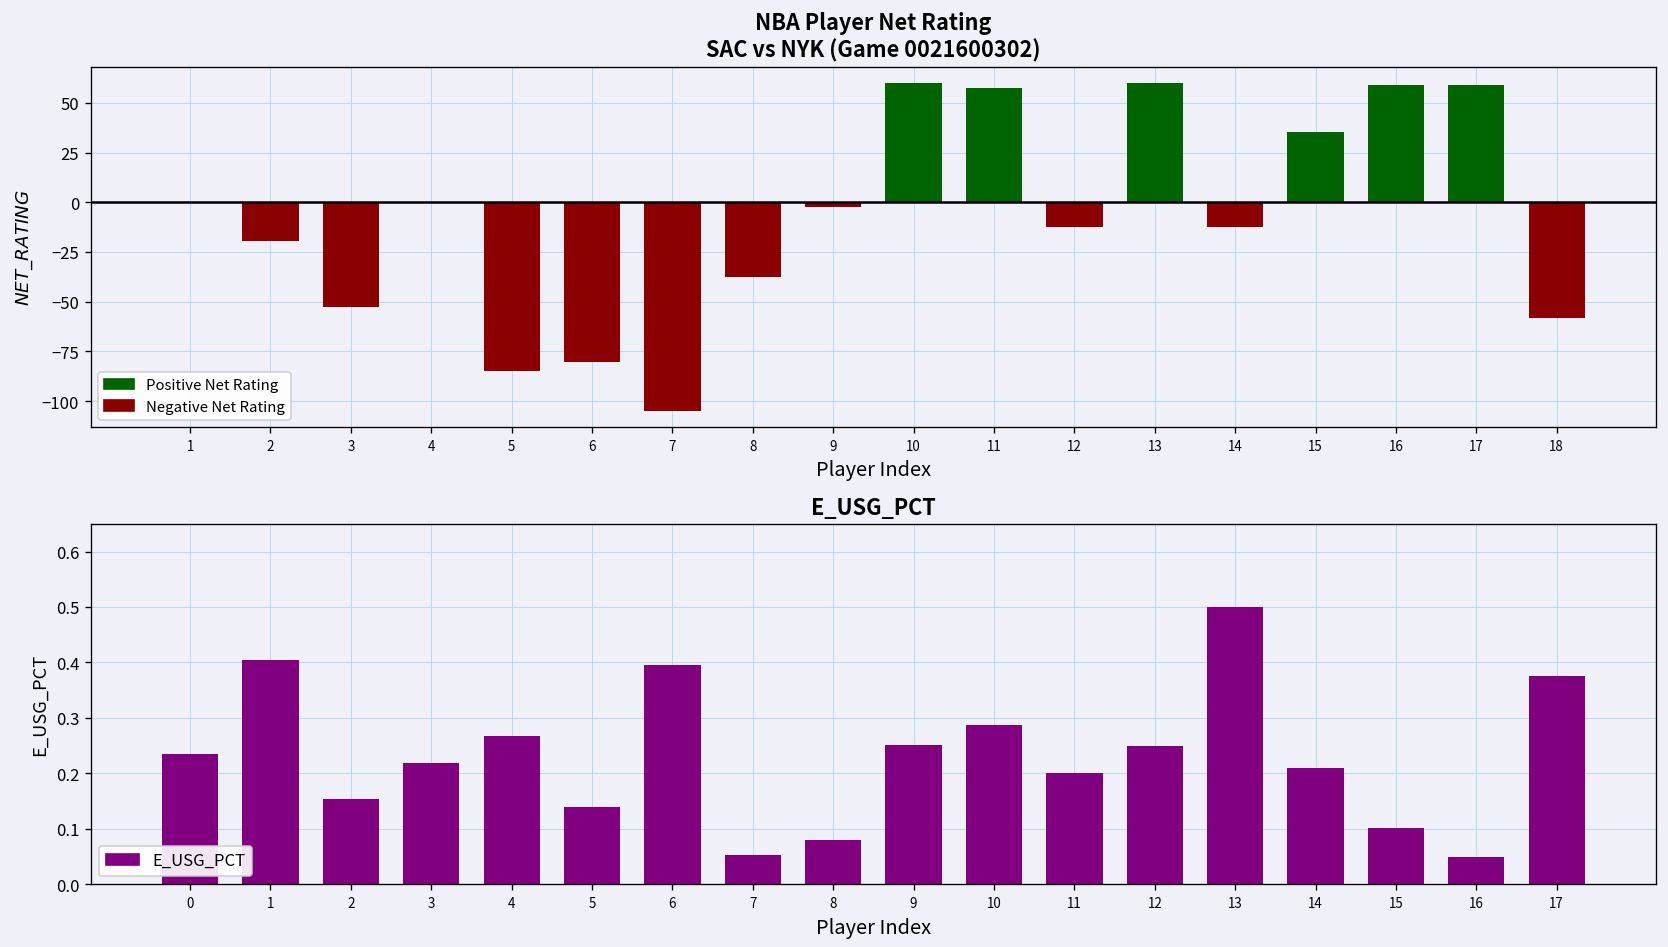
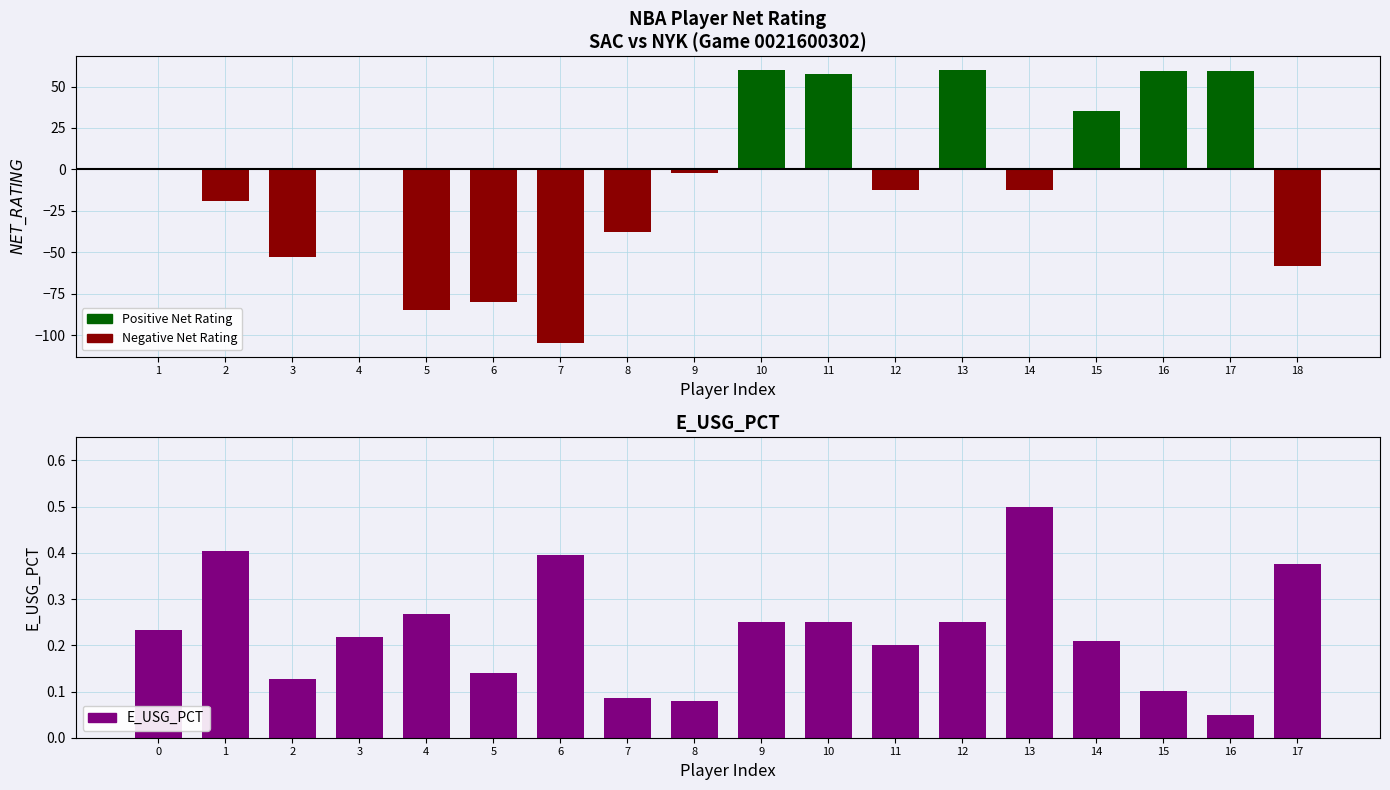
E_USG_PCT, 2: 0.15 -> 0.13
E_USG_PCT, 7: 0.05 -> 0.09
E_USG_PCT, 10: 0.29 -> 0.25
